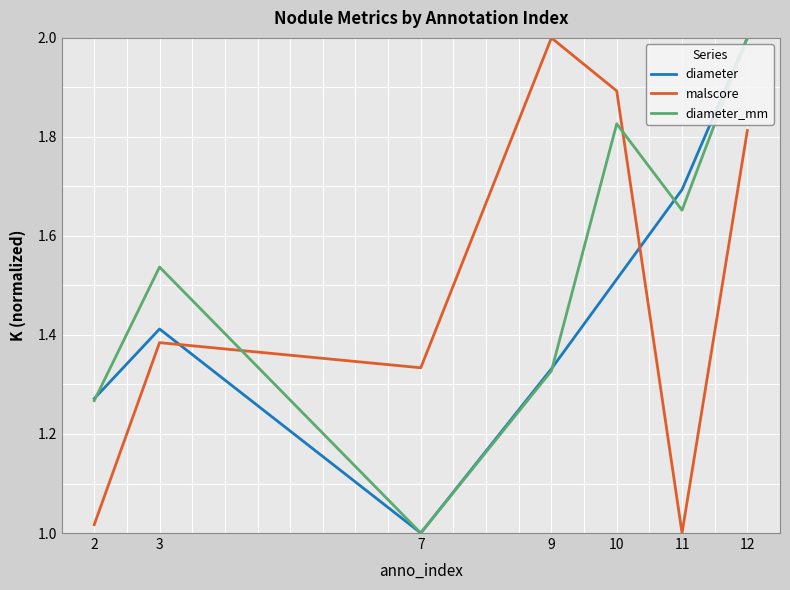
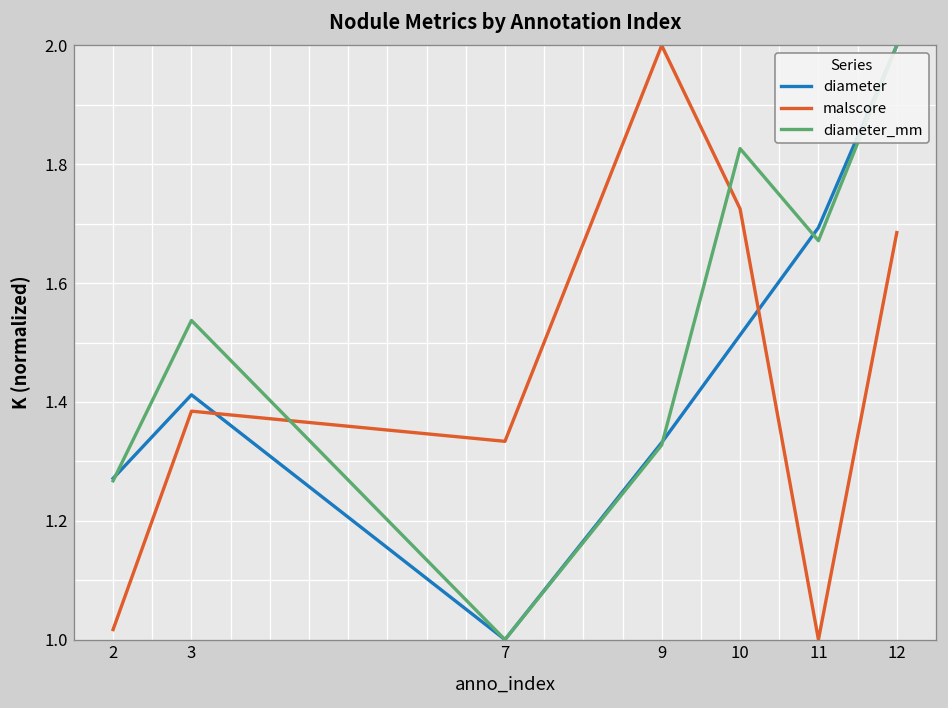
malscore, 10: 1.89 -> 1.73
diameter_mm, 11: 1.65 -> 1.67
malscore, 12: 1.81 -> 1.69
